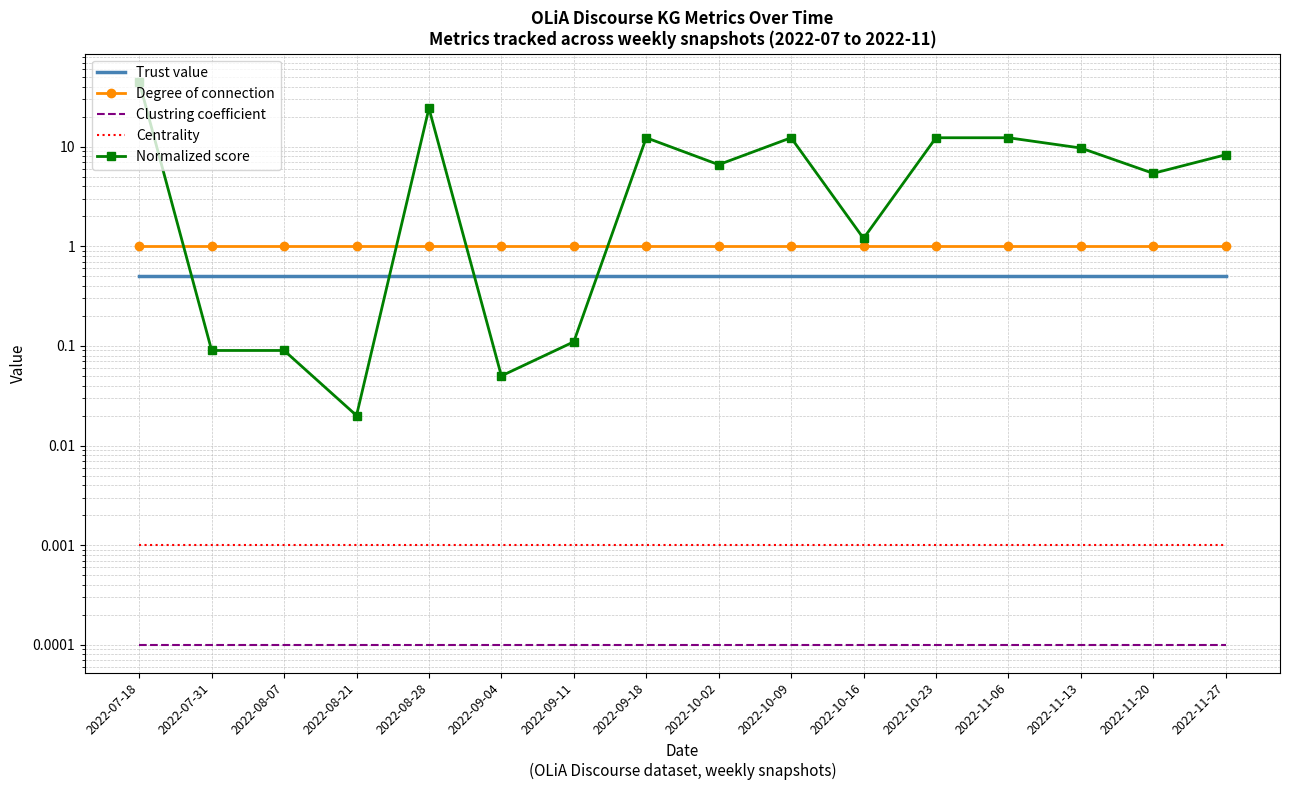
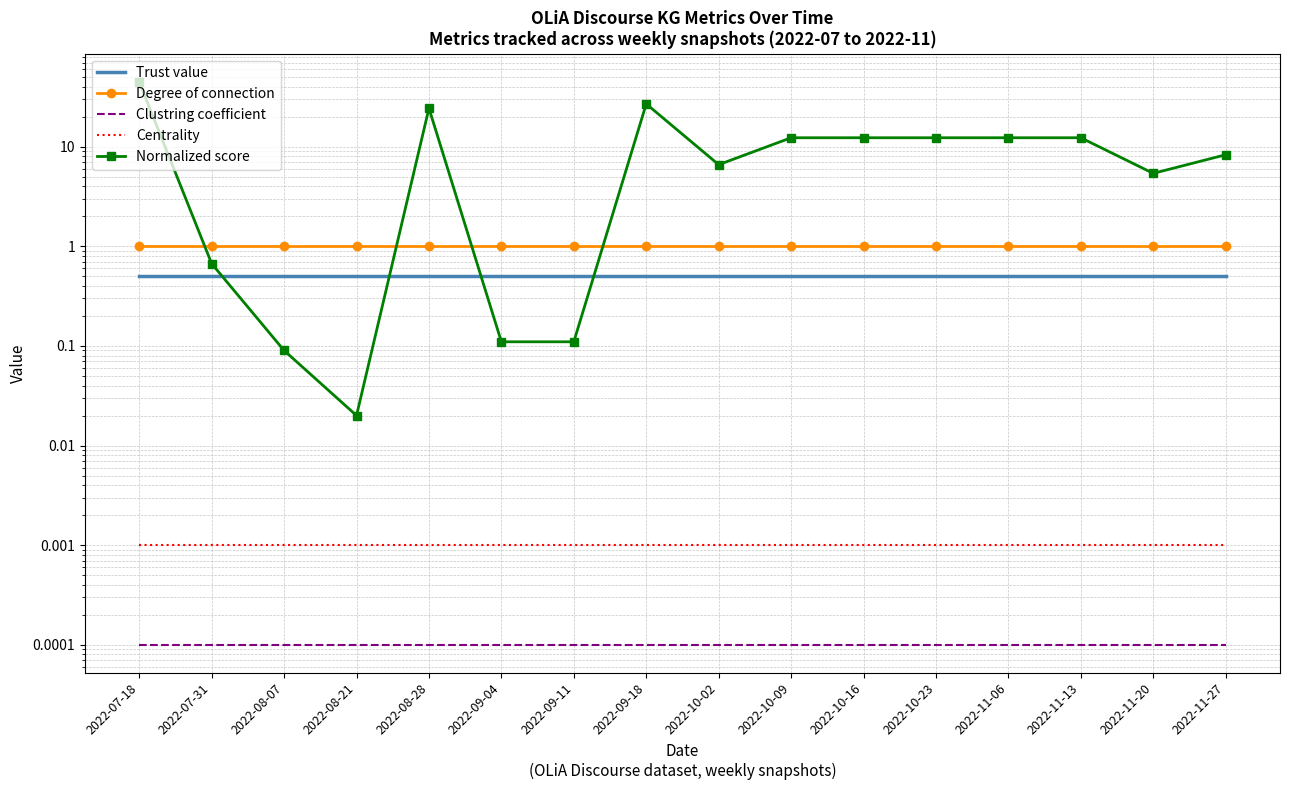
Normalized score, 2022-07-31: 0.09 -> 0.7
Normalized score, 2022-09-04: 0.05 -> 0.11
Normalized score, 2022-09-18: 12 -> 27
Normalized score, 2022-10-16: 1.2 -> 12
Normalized score, 2022-11-13: 10 -> 12
